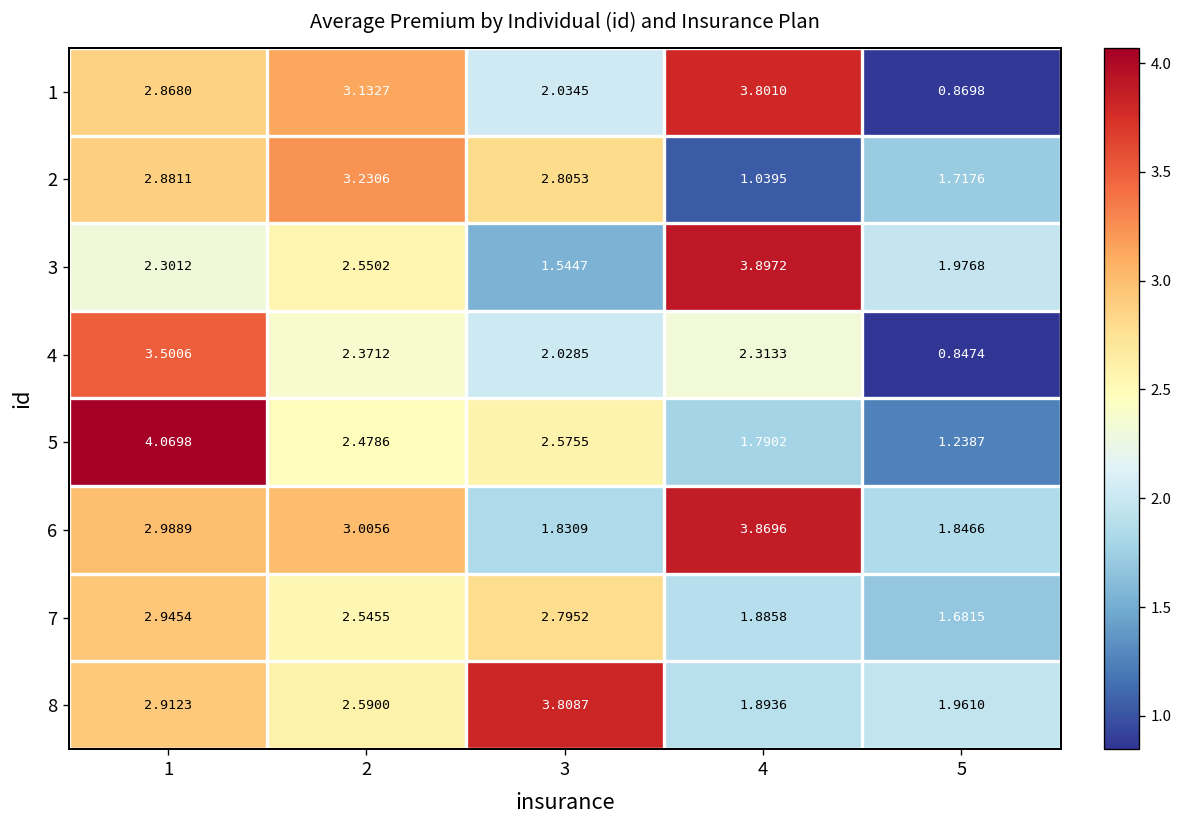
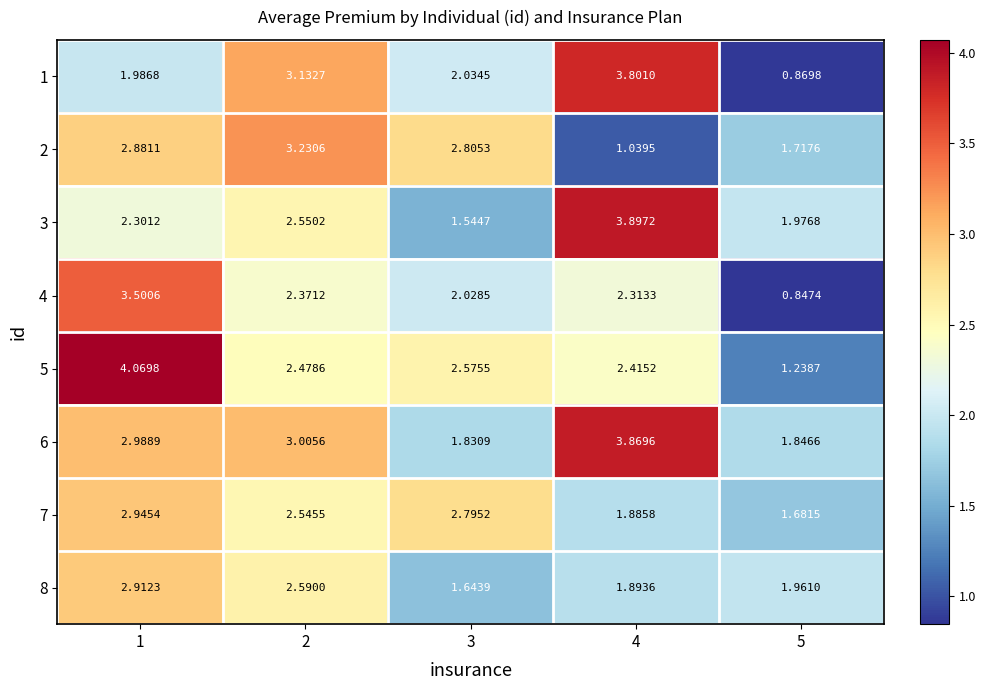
1, 1: 2.8680 -> 1.9868
5, 4: 1.7902 -> 2.4152
8, 3: 3.8087 -> 1.6439
